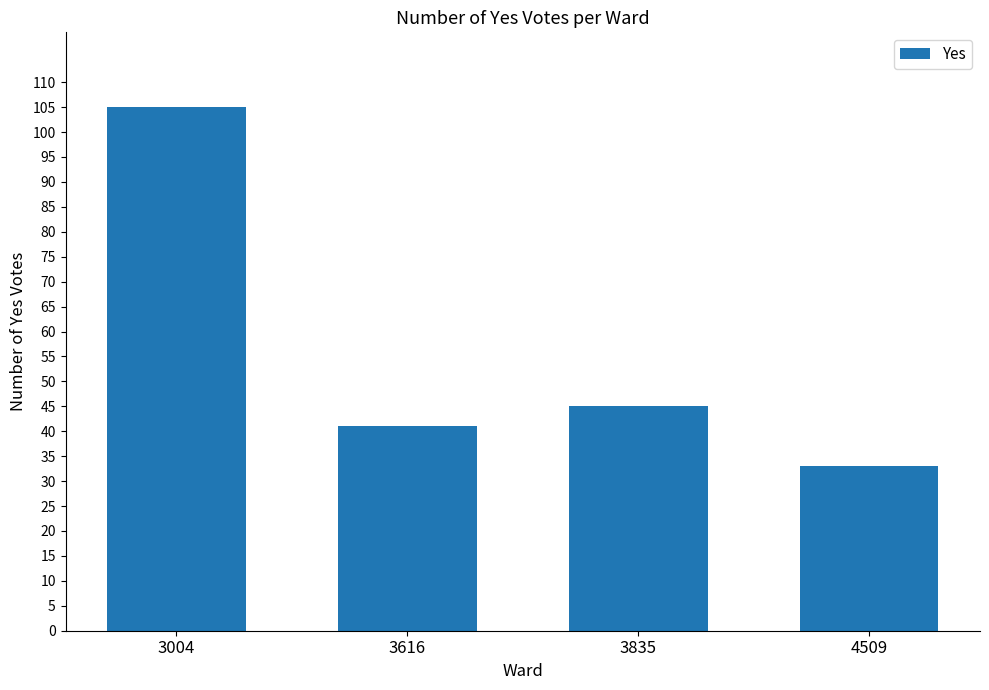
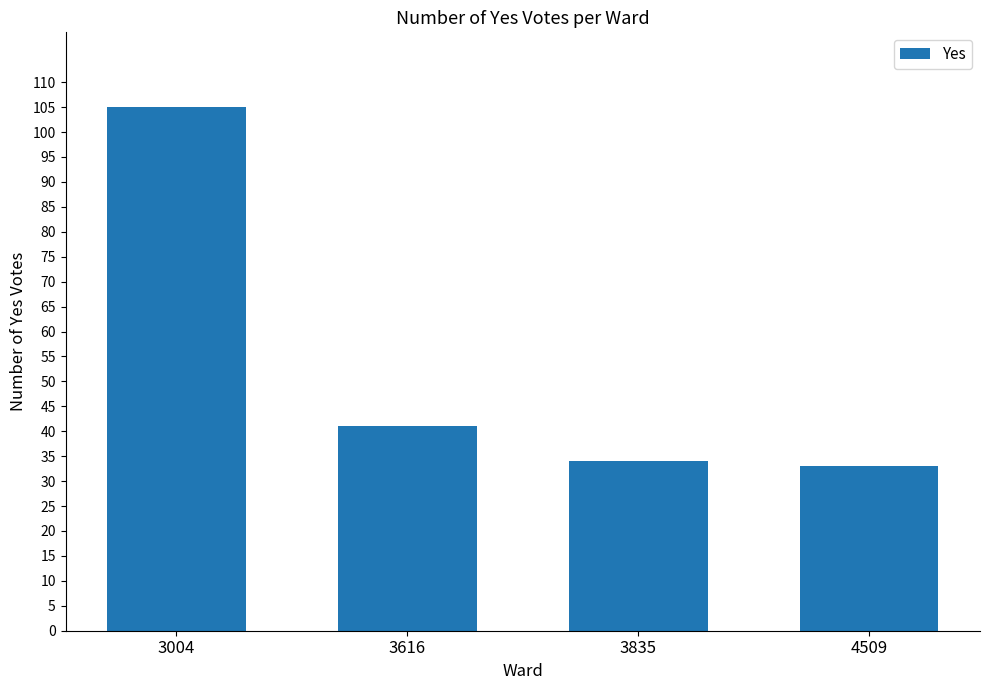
3835: 45 -> 34
